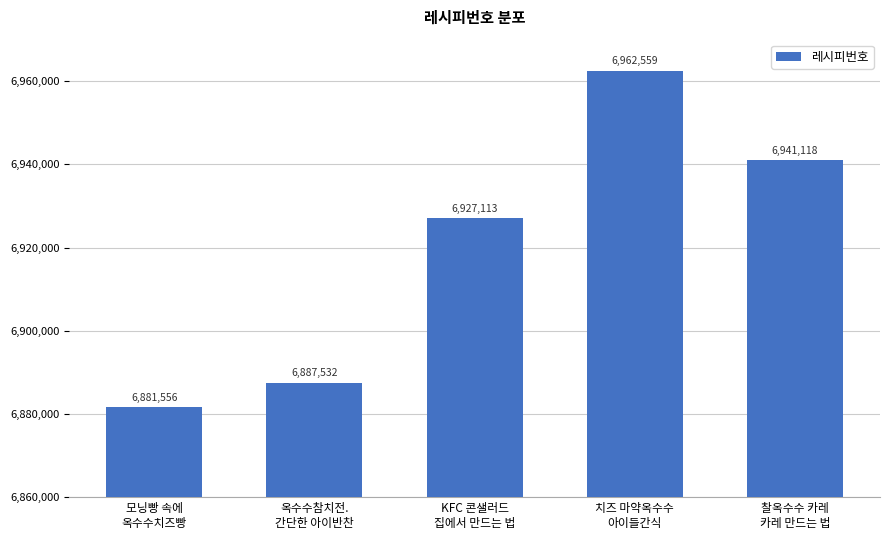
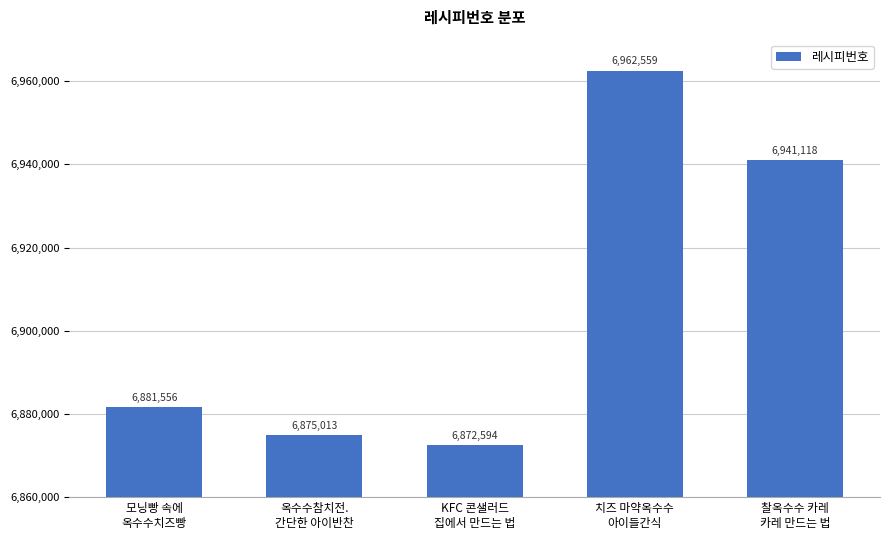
옥수수참치전. 간단한 아이반찬: 6,887,532 -> 6,875,013
KFC 콘샐러드 집에서 만드는 법: 6,927,113 -> 6,872,594
